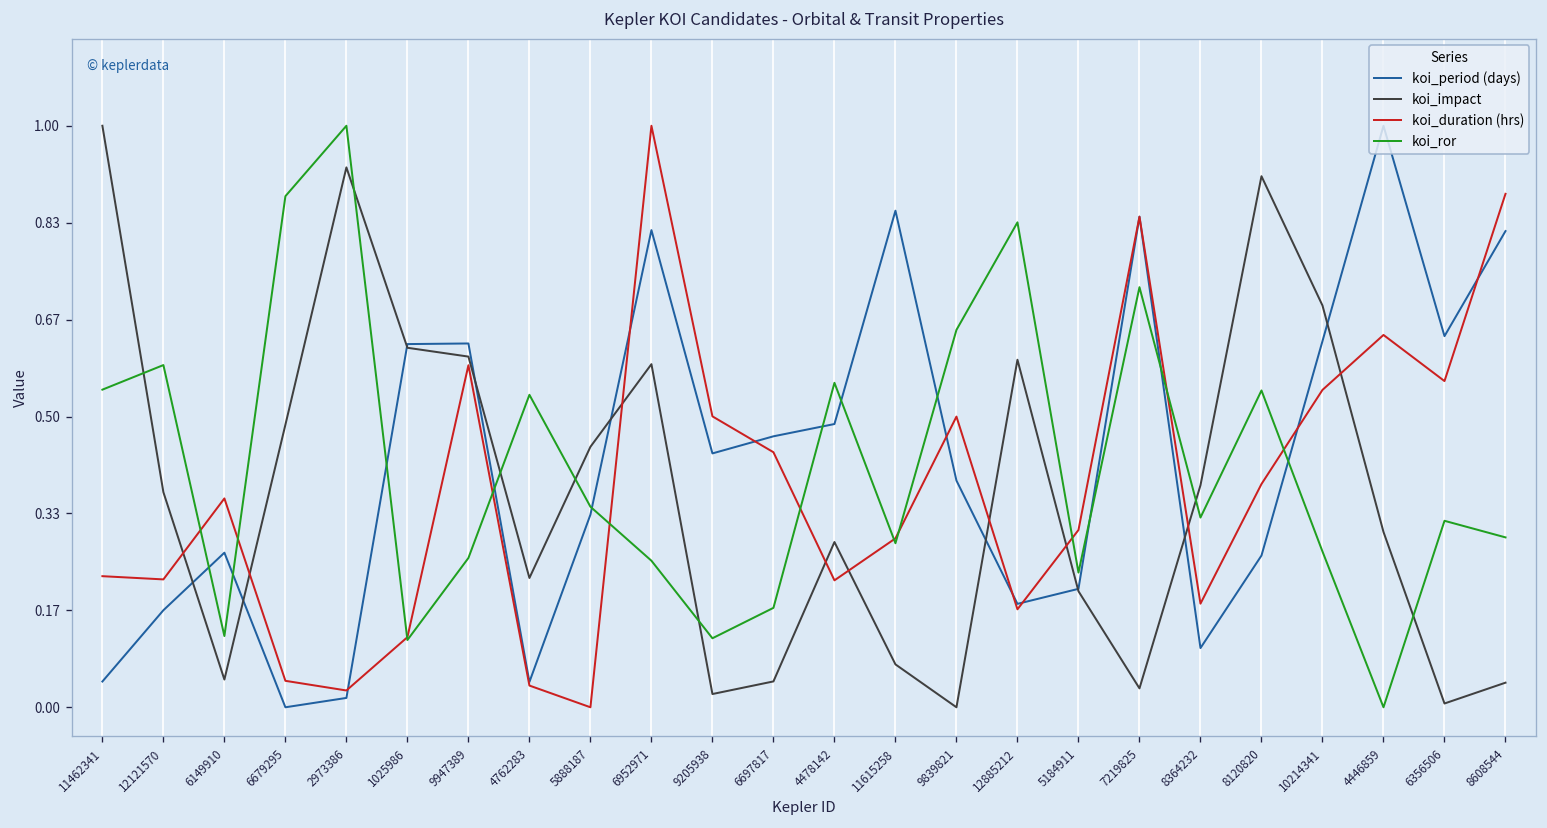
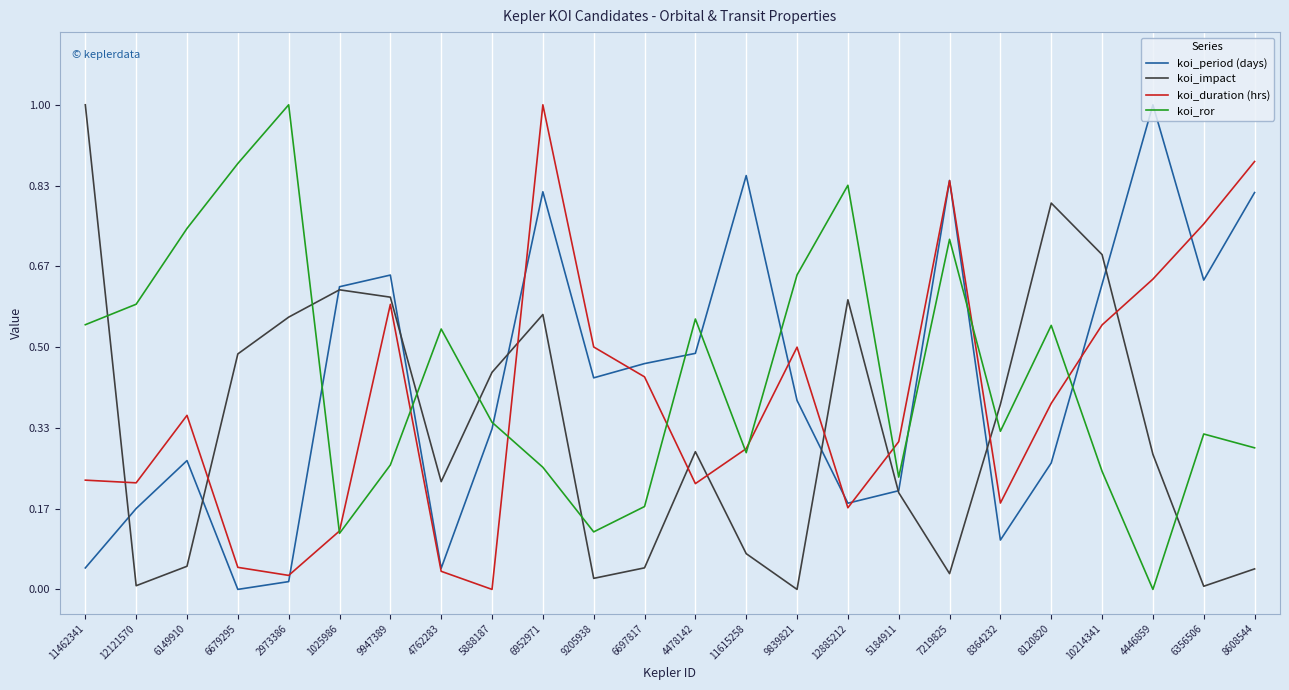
koi_impact, 12121570: 0.37 -> 0.01
koi_ror, 6149910: 0.12 -> 0.74
koi_impact, 2973386: 0.93 -> 0.56
koi_period (days), 9947389: 0.63 -> 0.65
koi_impact, 6952971: 0.59 -> 0.57
koi_impact, 8120820: 0.91 -> 0.80
koi_ror, 10214341: 0.27 -> 0.24
koi_impact, 4446859: 0.30 -> 0.28
koi_duration (hrs), 6356506: 0.56 -> 0.75
